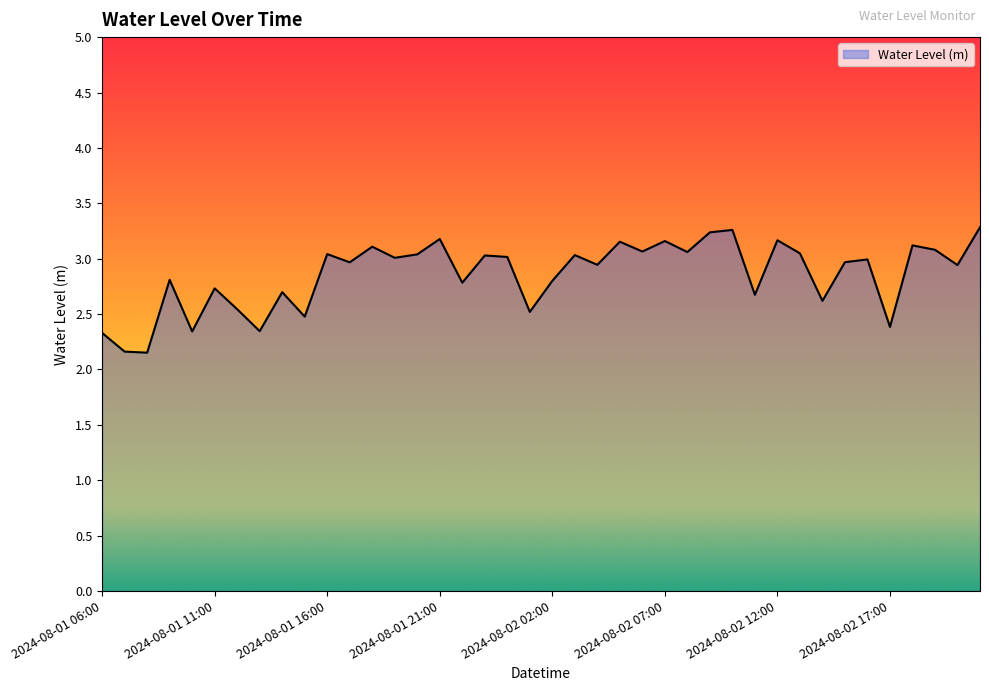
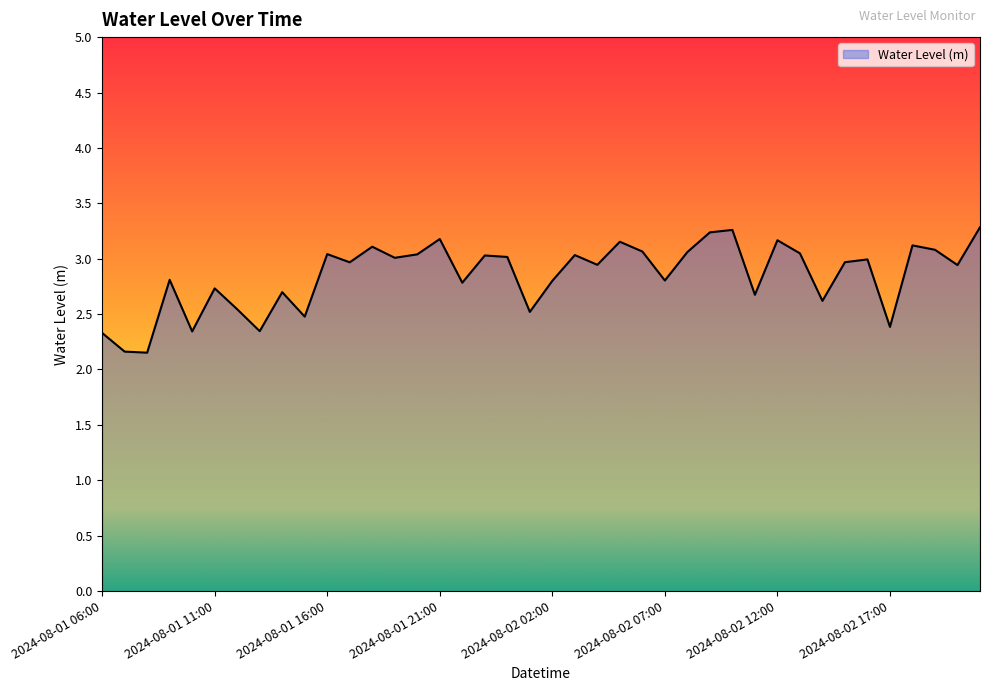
2024-08-02 07:00: 3.16 -> 2.80
